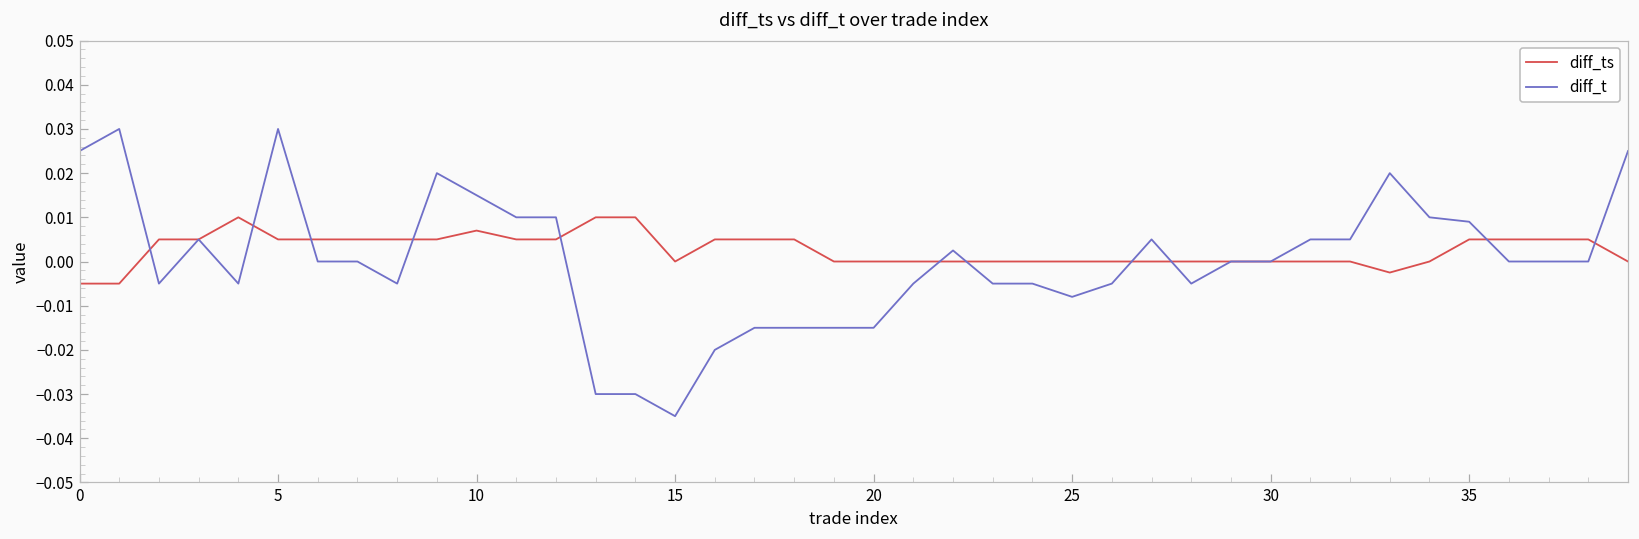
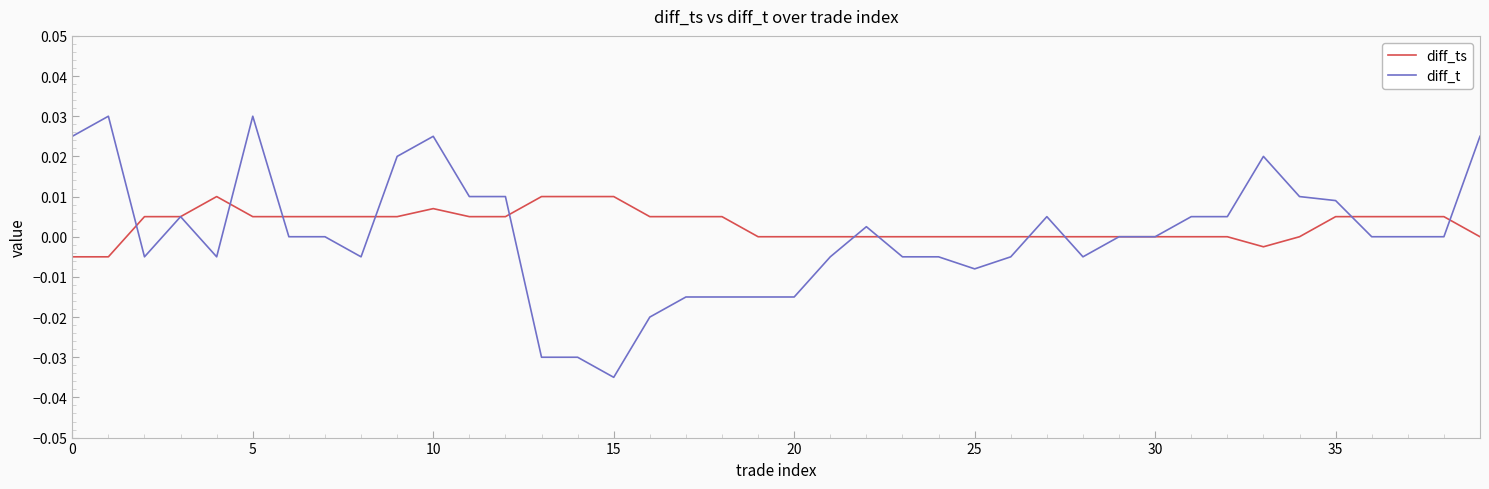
diff_t, 10: 0.015 -> 0.025
diff_ts, 15: 0.00 -> 0.01
